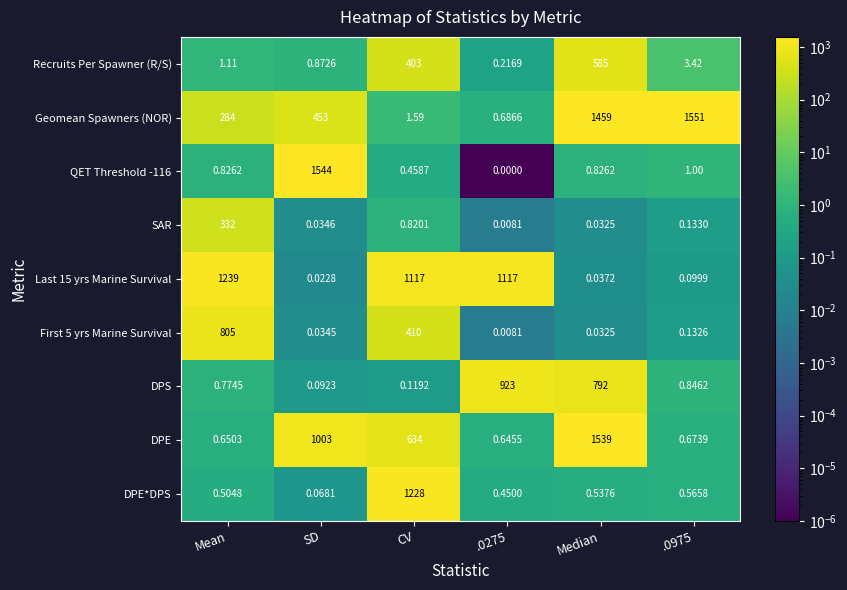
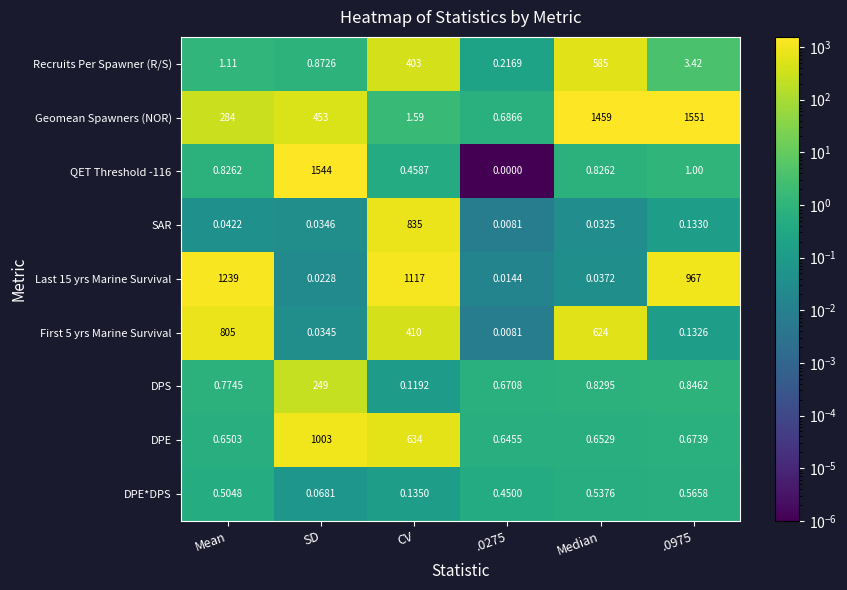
SAR, Mean: 332 -> 0.0422
SAR, CV: 0.8201 -> 835
Last 15 yrs Marine Survival, .0275: 1117 -> 0.0144
Last 15 yrs Marine Survival, .0975: 0.0999 -> 967
First 5 yrs Marine Survival, Median: 0.0325 -> 624
DPS, SD: 0.0923 -> 249
DPS, .0275: 923 -> 0.6708
DPS, Median: 792 -> 0.8295
DPE, Median: 1539 -> 0.6529
DPE*DPS, CV: 1228 -> 0.1350
